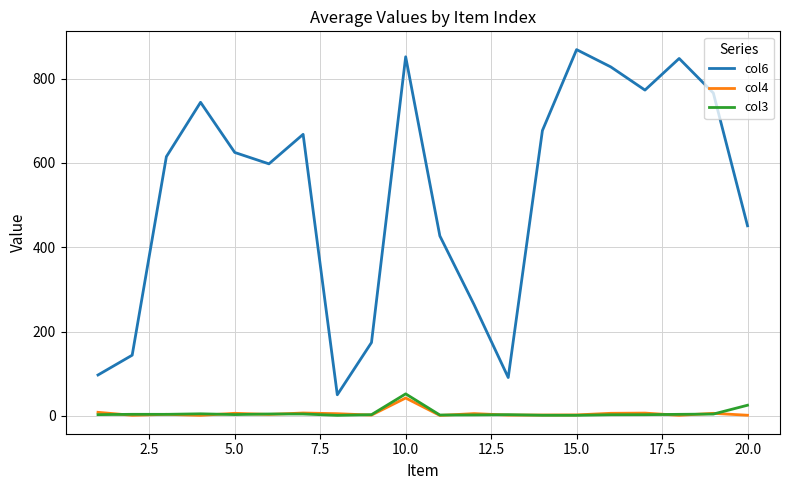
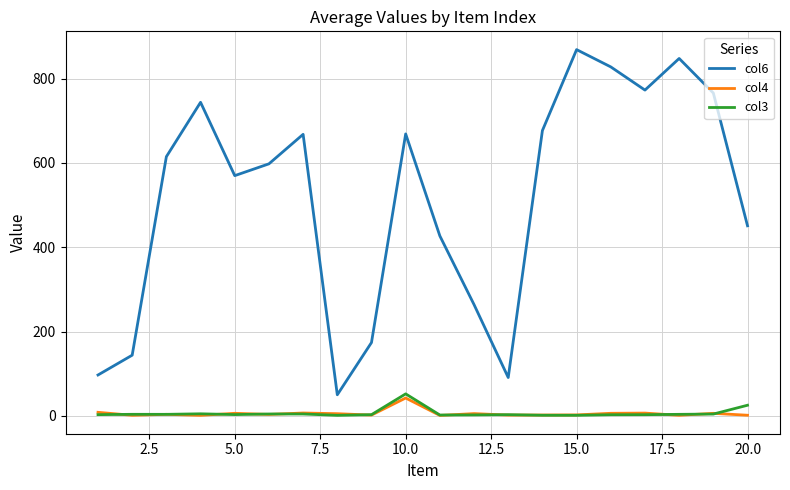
col6, 5.0: 630 -> 570
col6, 10.0: 850 -> 670
